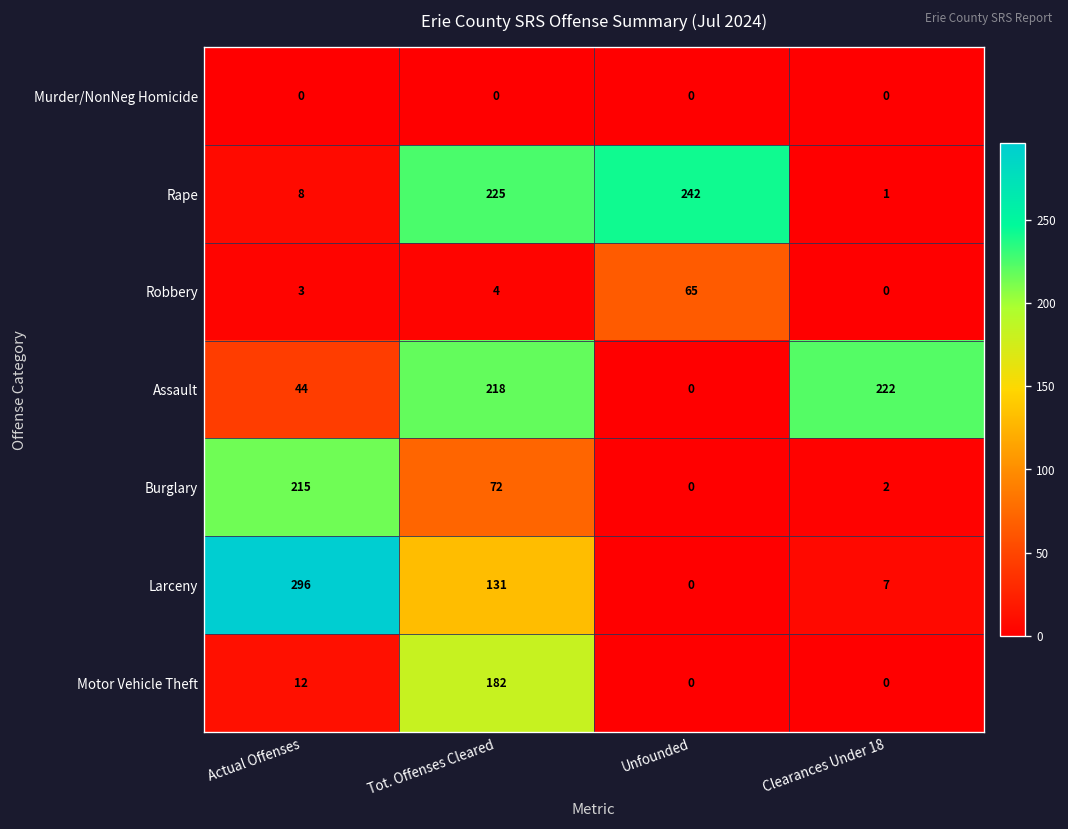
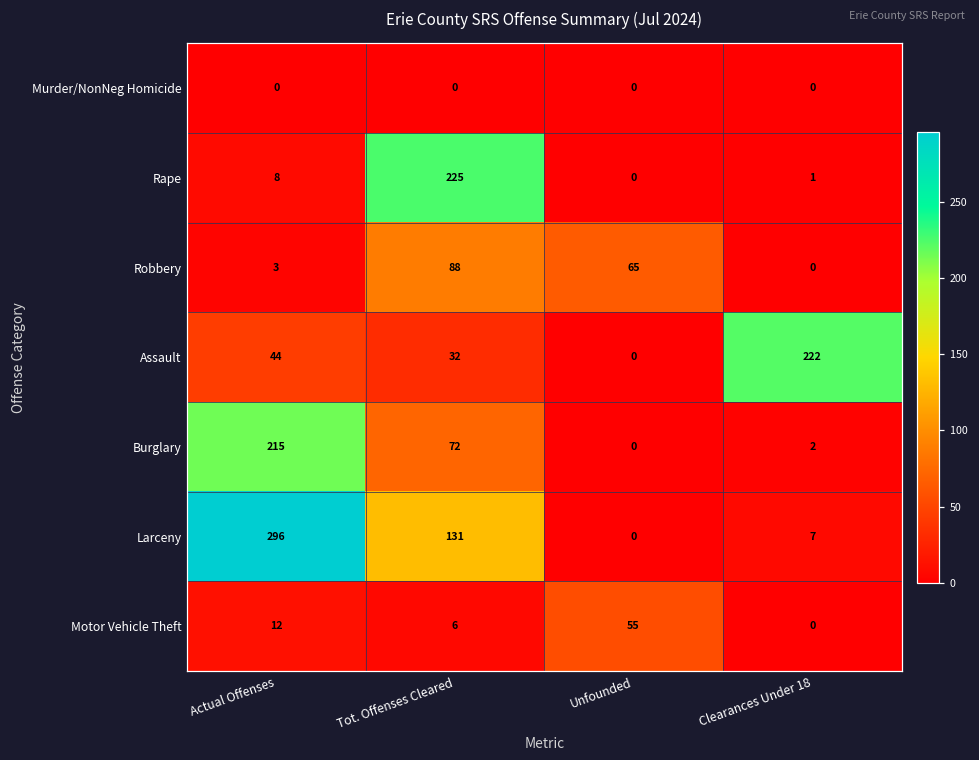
Rape, Unfounded: 242 -> 0
Robbery, Tot. Offenses Cleared: 4 -> 88
Assault, Tot. Offenses Cleared: 218 -> 32
Motor Vehicle Theft, Tot. Offenses Cleared: 182 -> 6
Motor Vehicle Theft, Unfounded: 0 -> 55
